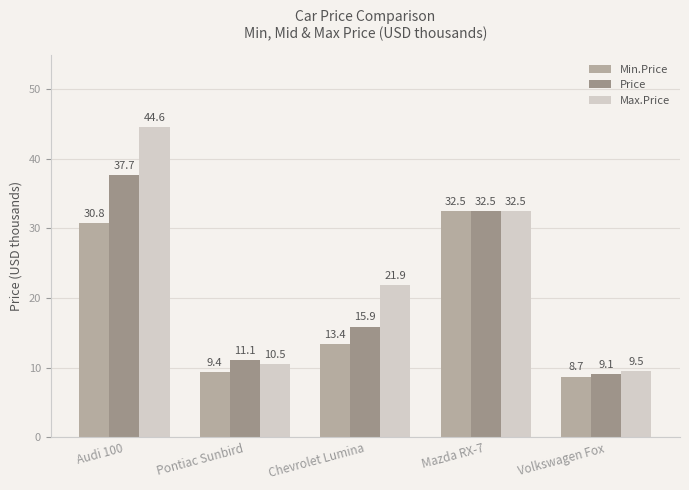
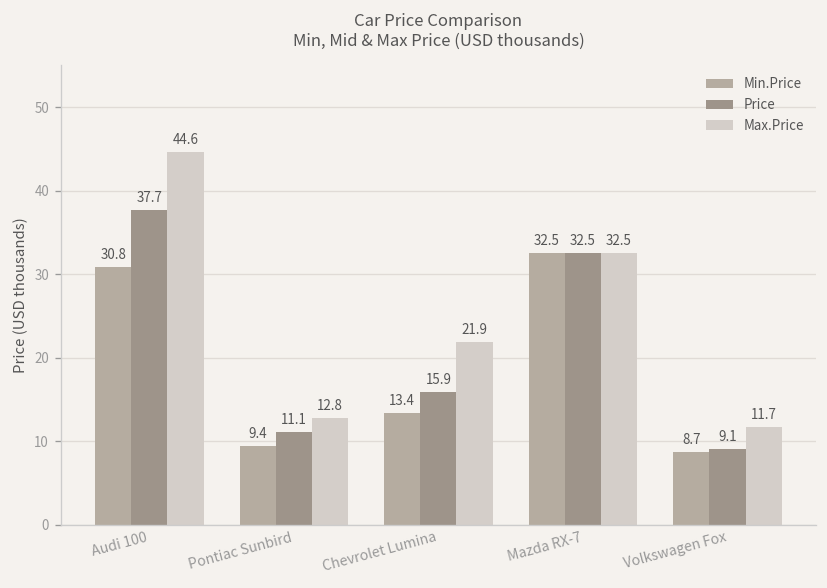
Max.Price, Pontiac Sunbird: 10.5 -> 12.8
Max.Price, Volkswagen Fox: 9.5 -> 11.7
